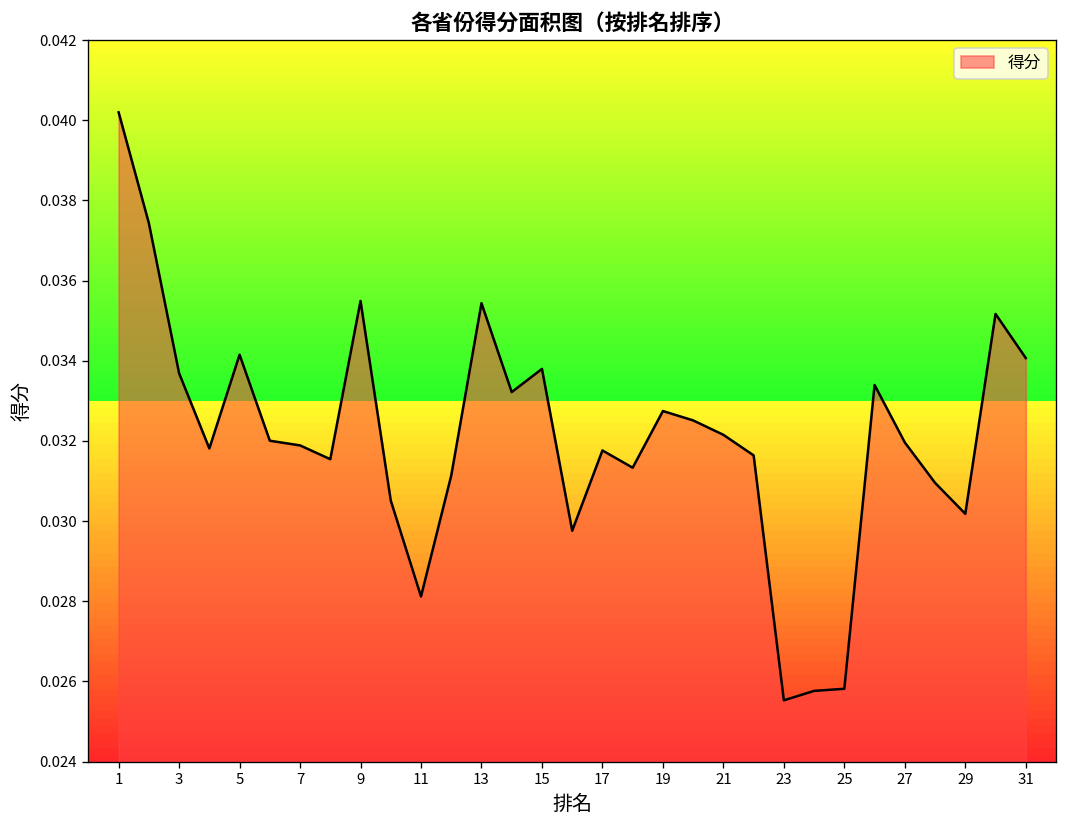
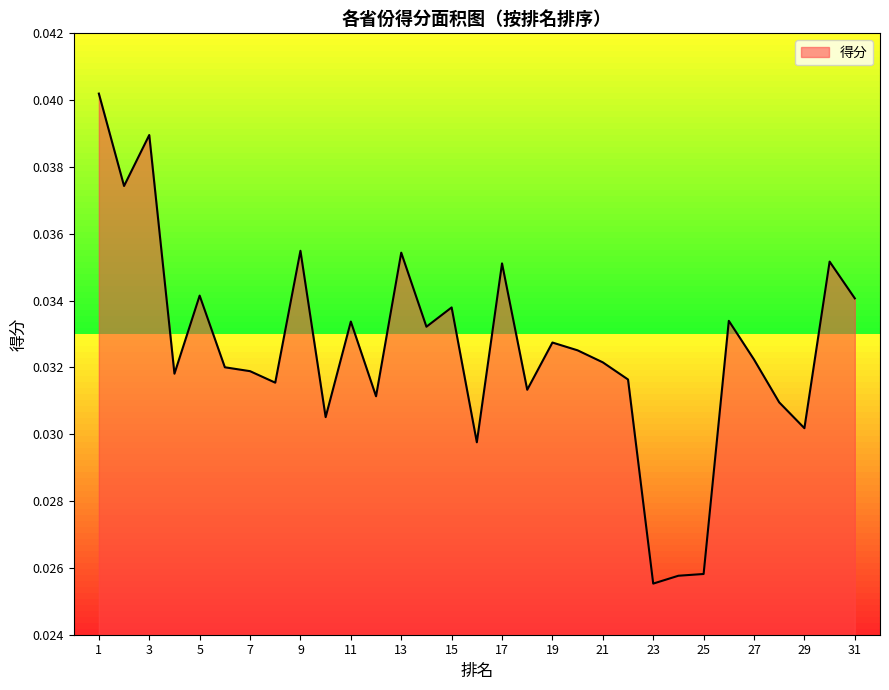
3: 0.0337 -> 0.0390
11: 0.0281 -> 0.0334
17: 0.0318 -> 0.0351
27: 0.0320 -> 0.0322
